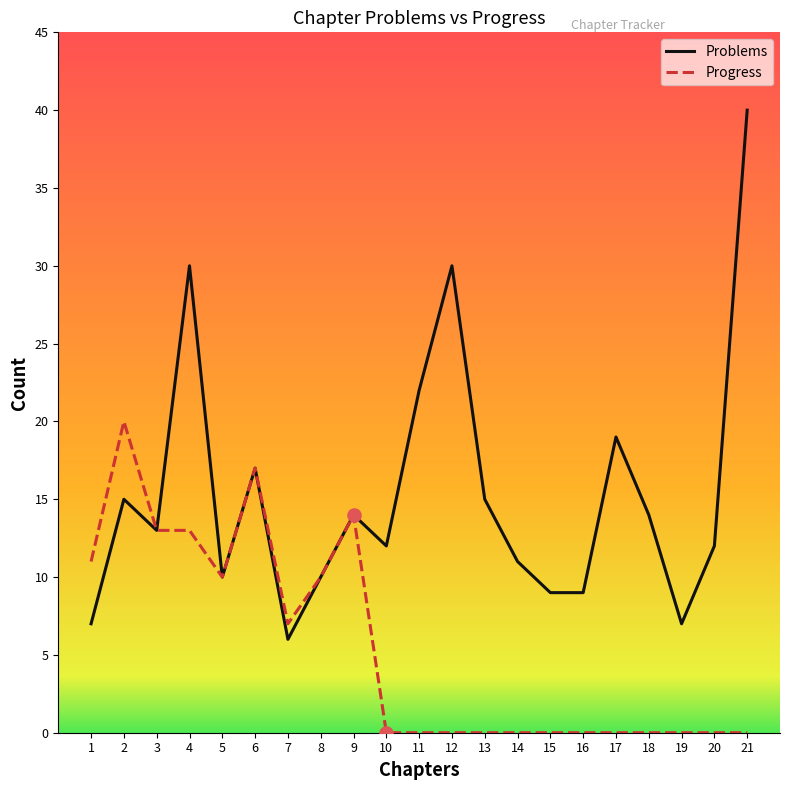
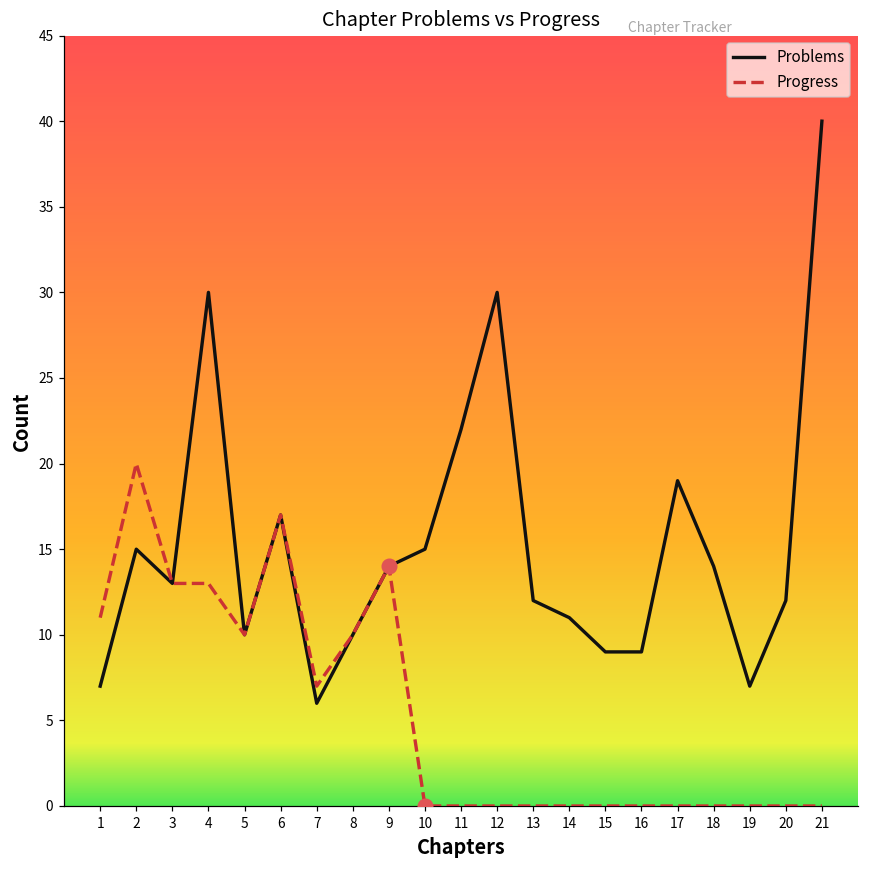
Problems, 10: 12 -> 15
Problems, 13: 15 -> 12
